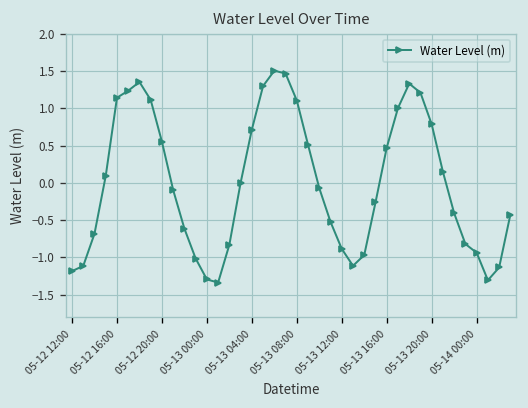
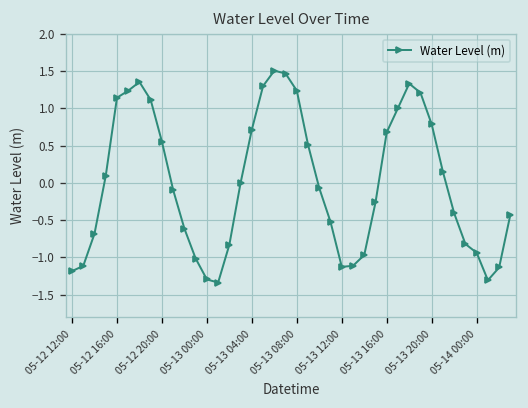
05-13 08:00: 1.1 -> 1.2
05-13 12:00: -0.9 -> -1.1
05-13 16:00: 0.5 -> 0.7
